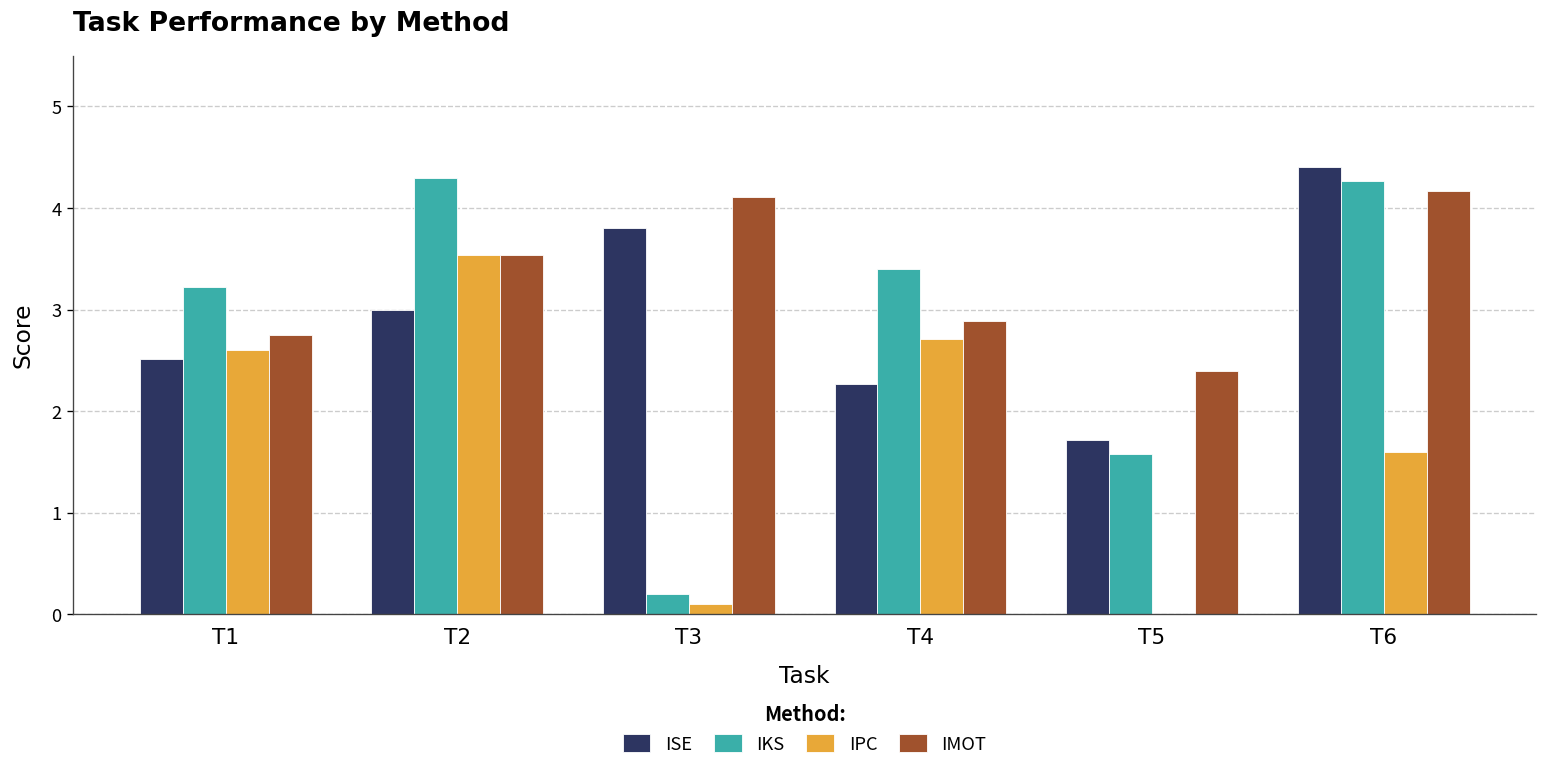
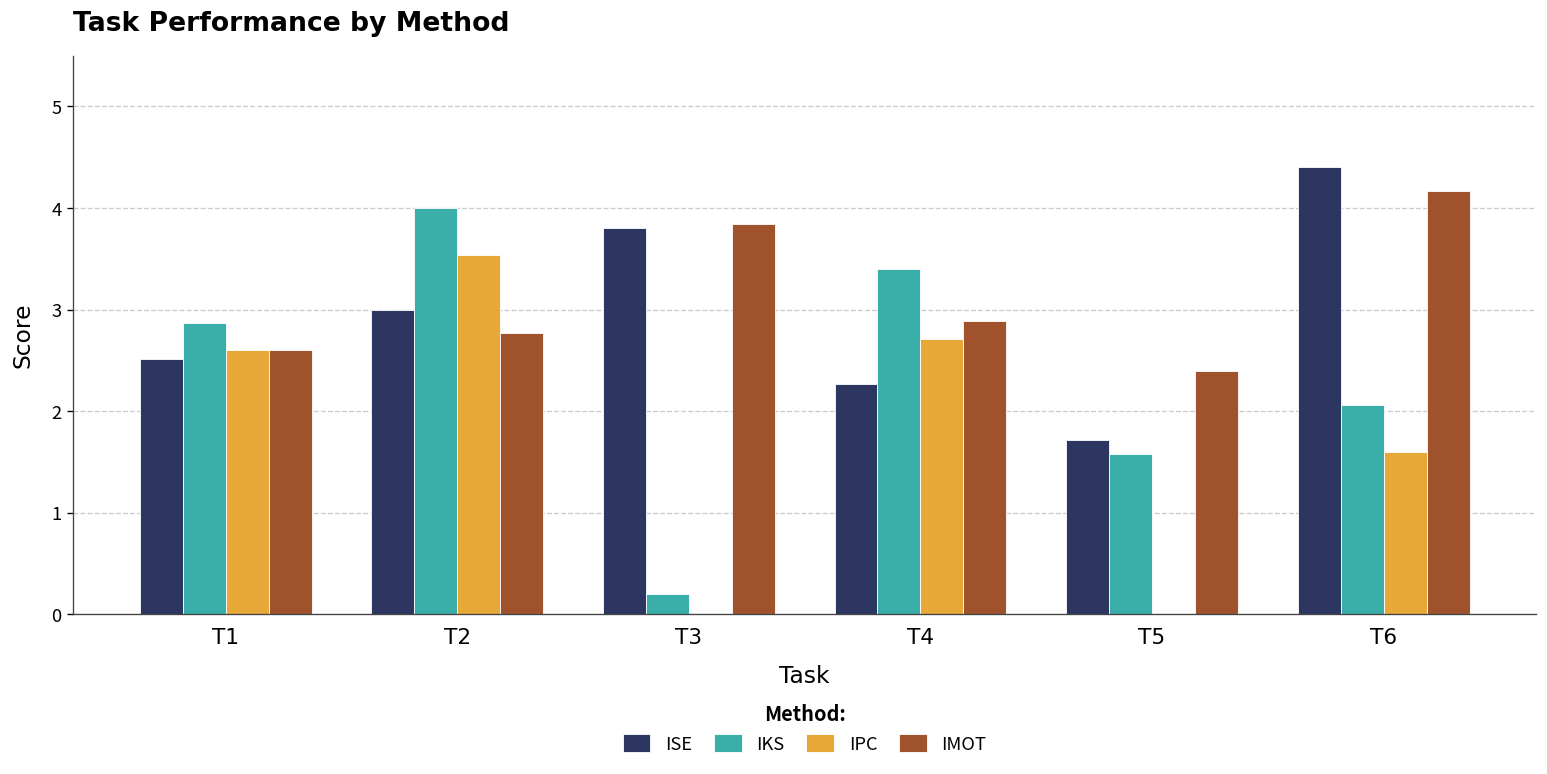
IKS, T1: 3.2 -> 2.9
IMOT, T1: 2.7 -> 2.6
IKS, T2: 4.3 -> 4.0
IMOT, T2: 3.5 -> 2.8
IPC, T3: 0.1 -> 0.0
IMOT, T3: 4.1 -> 3.8
IKS, T6: 4.3 -> 2.1
